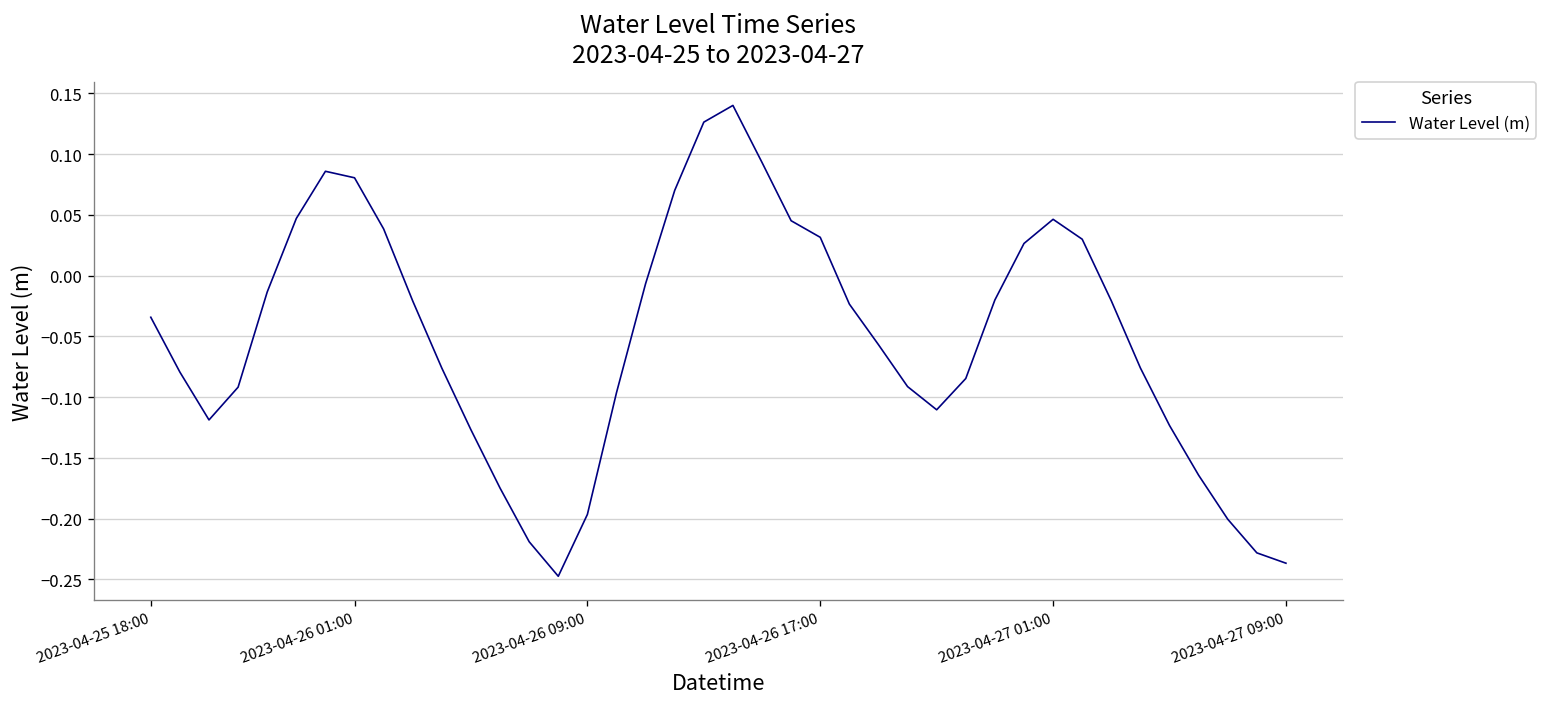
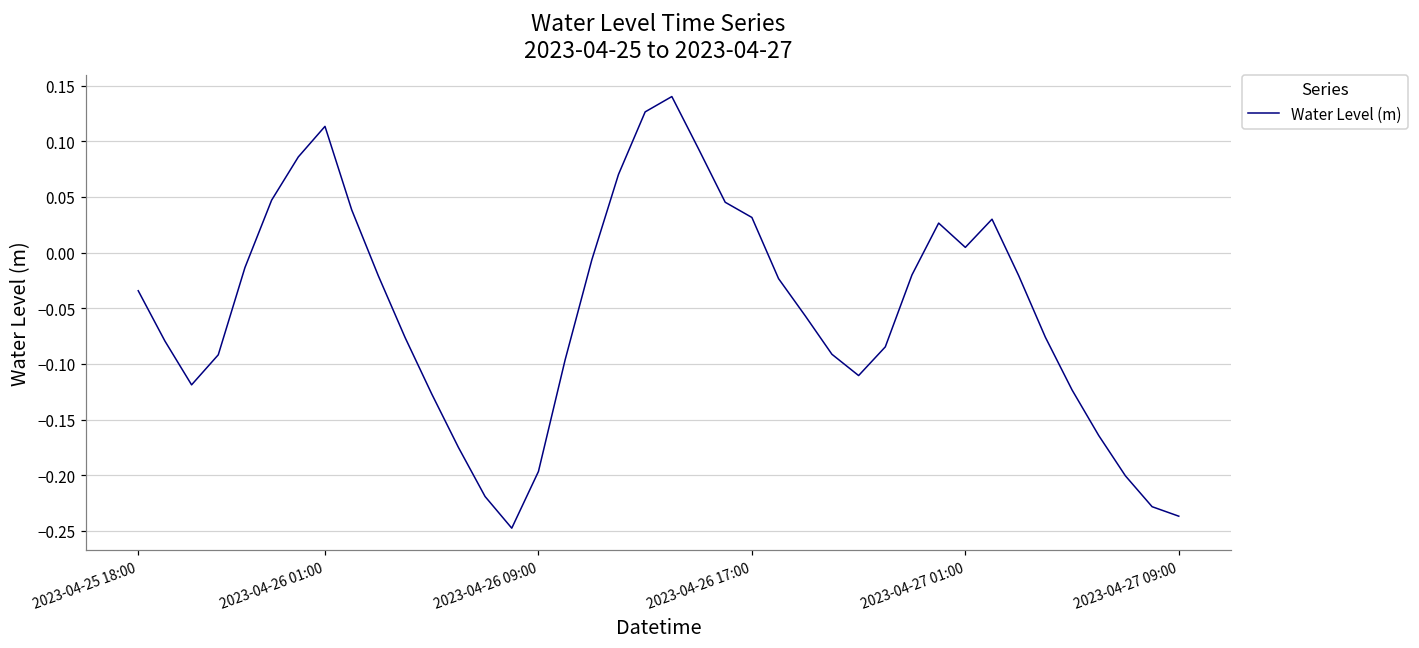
2023-04-26 01:00: 0.081 -> 0.113
2023-04-27 01:00: 0.046 -> 0.005
